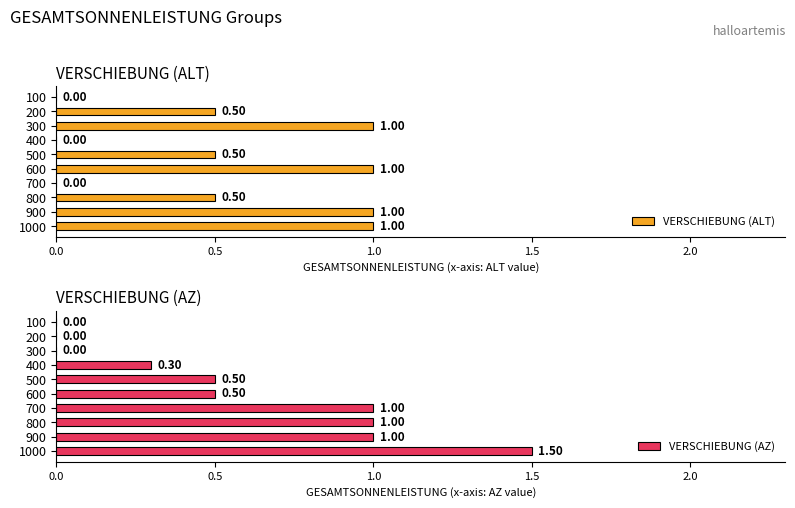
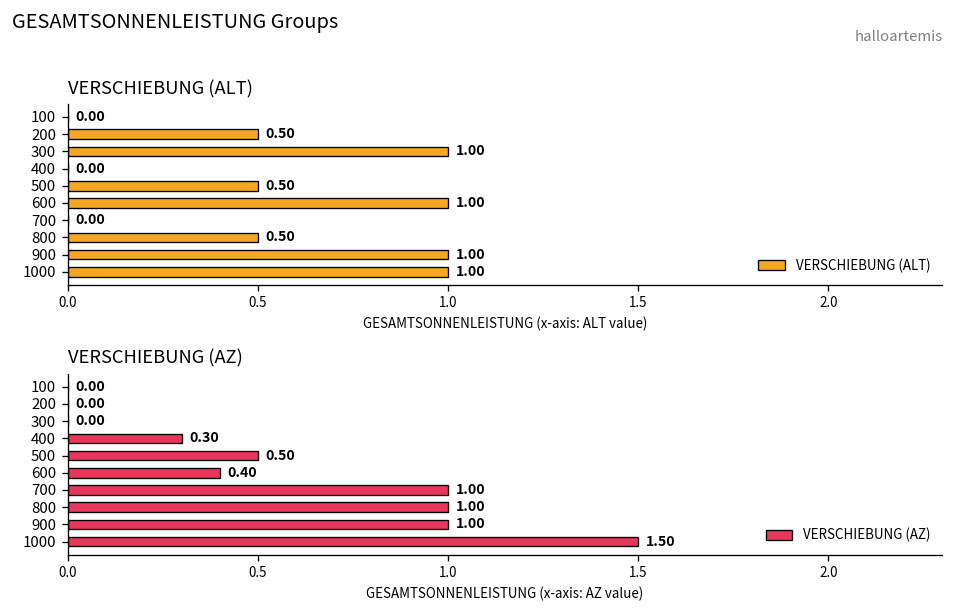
VERSCHIEBUNG (AZ), 600: 0.50 -> 0.40
